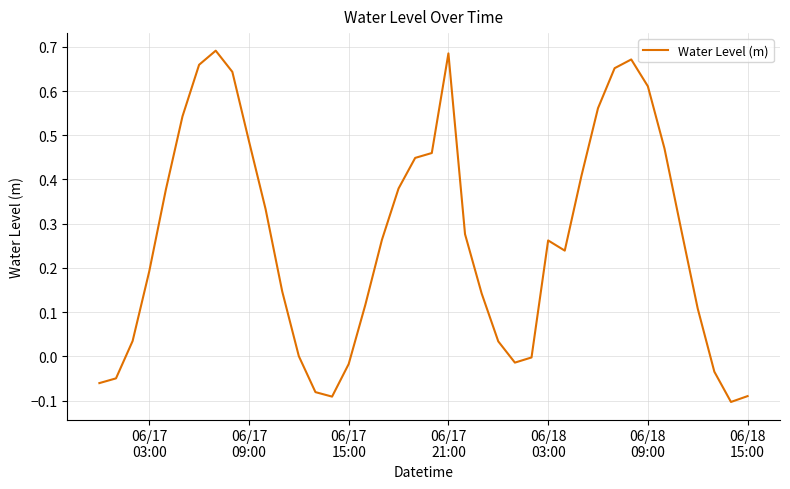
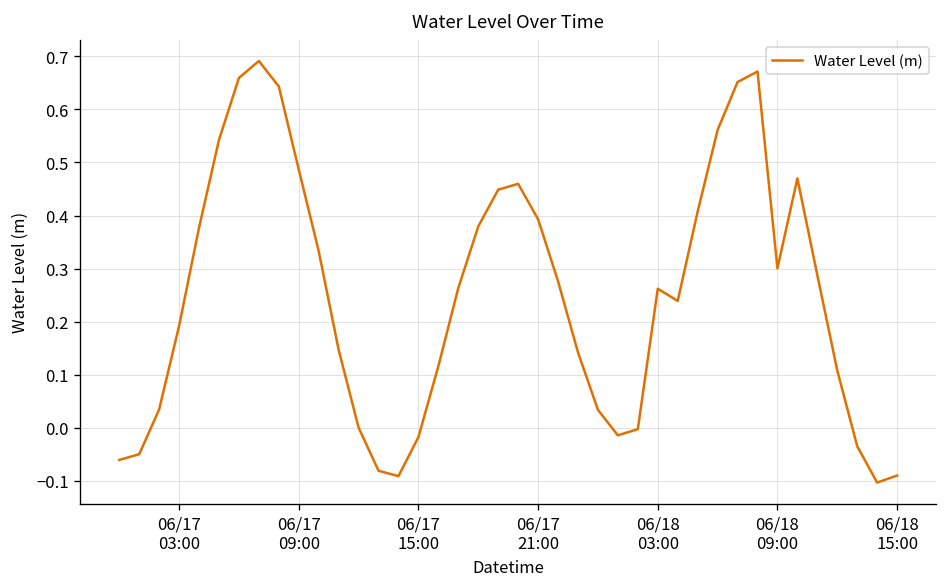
06/17 21:00: 0.69 -> 0.39
06/18 09:00: 0.61 -> 0.30
